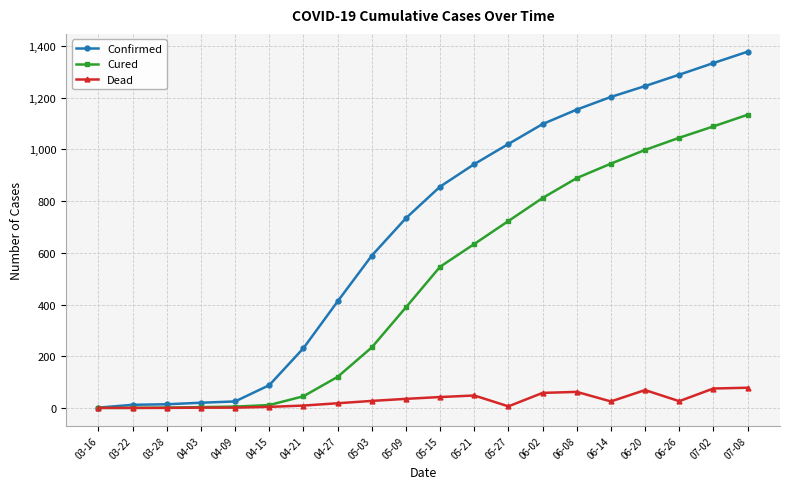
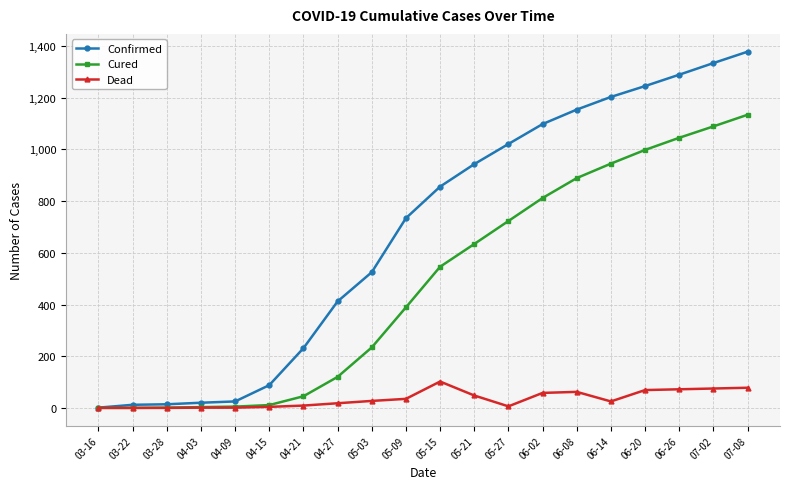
Confirmed, 05-03: 590 -> 530
Dead, 05-15: 40 -> 100
Dead, 06-26: 30 -> 70
